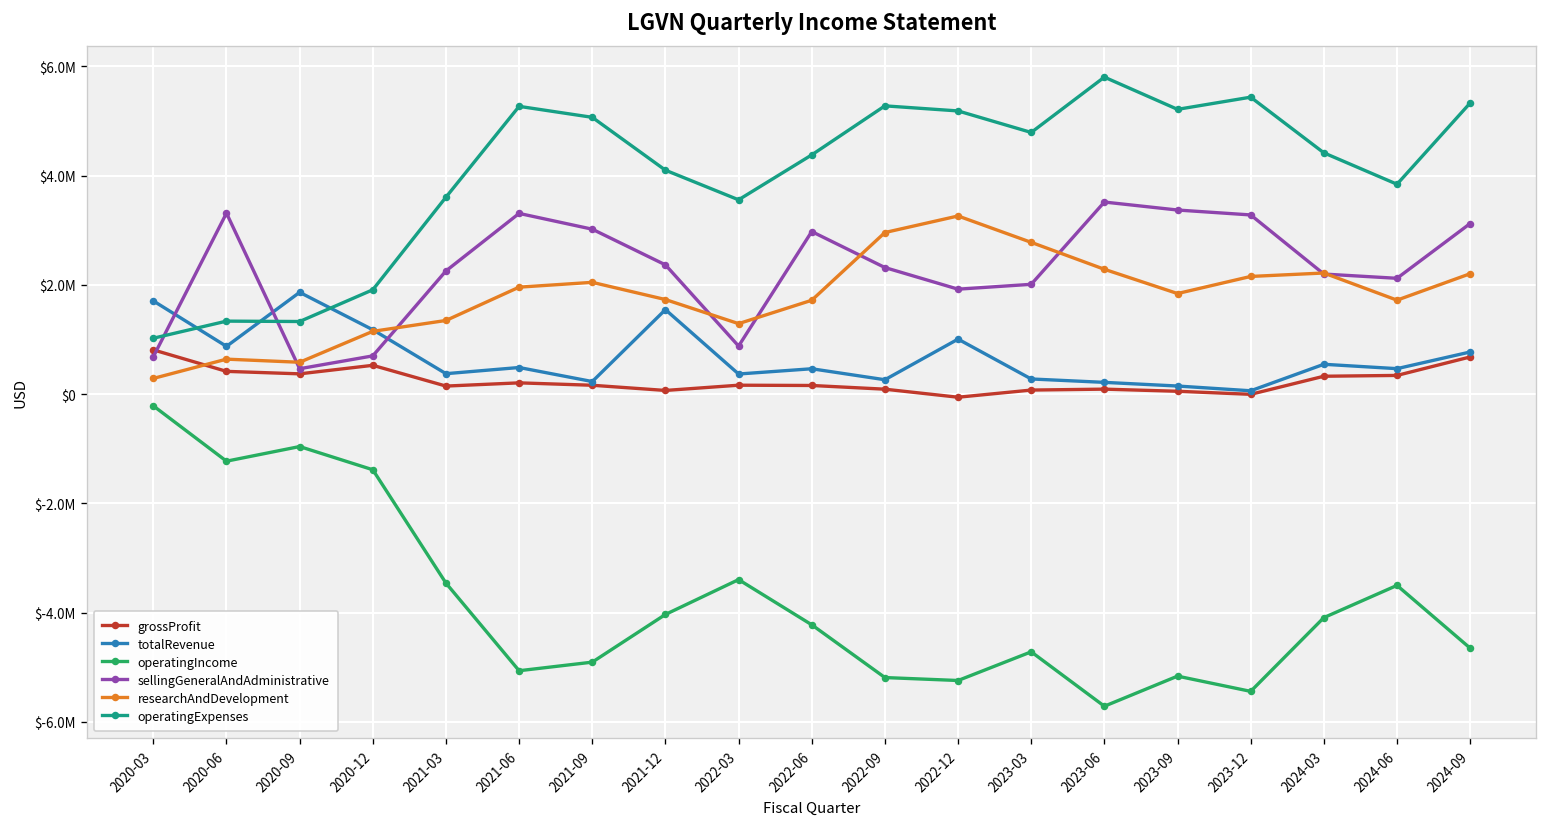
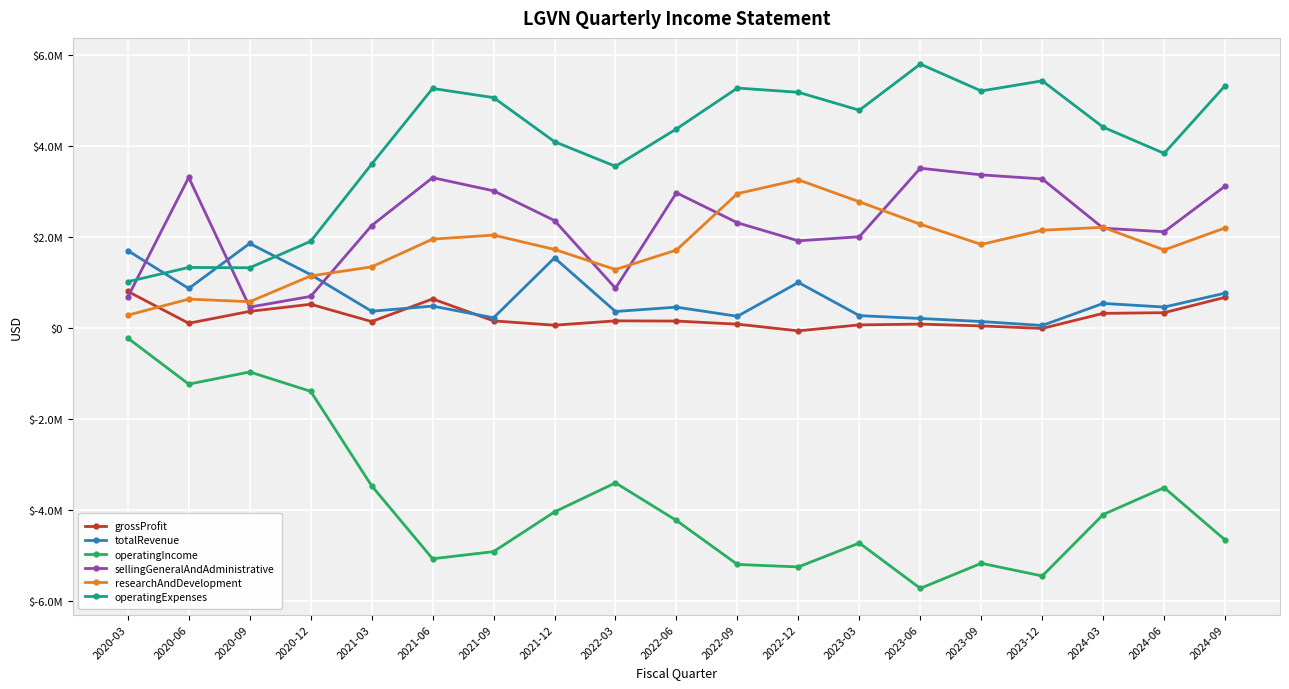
grossProfit, 2020-06: $400000 -> $100000
grossProfit, 2021-06: $200000 -> $600000
